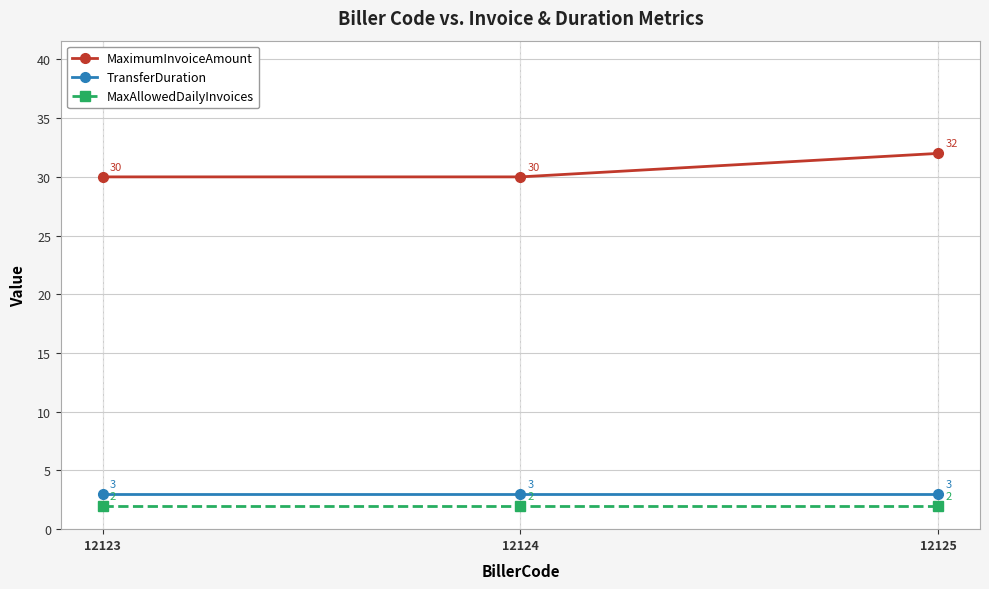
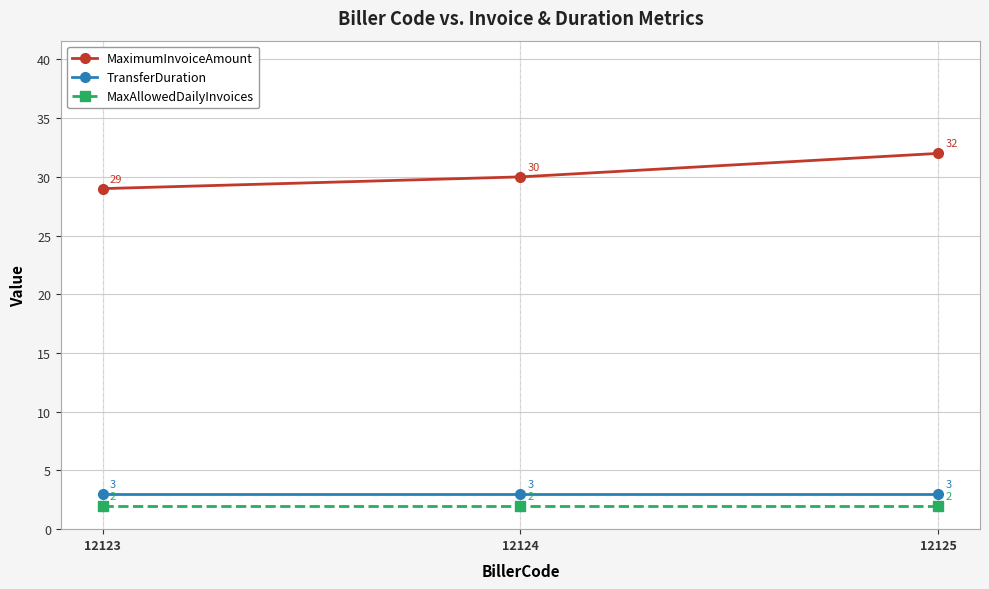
MaximumInvoiceAmount, 12123: 30 -> 29
